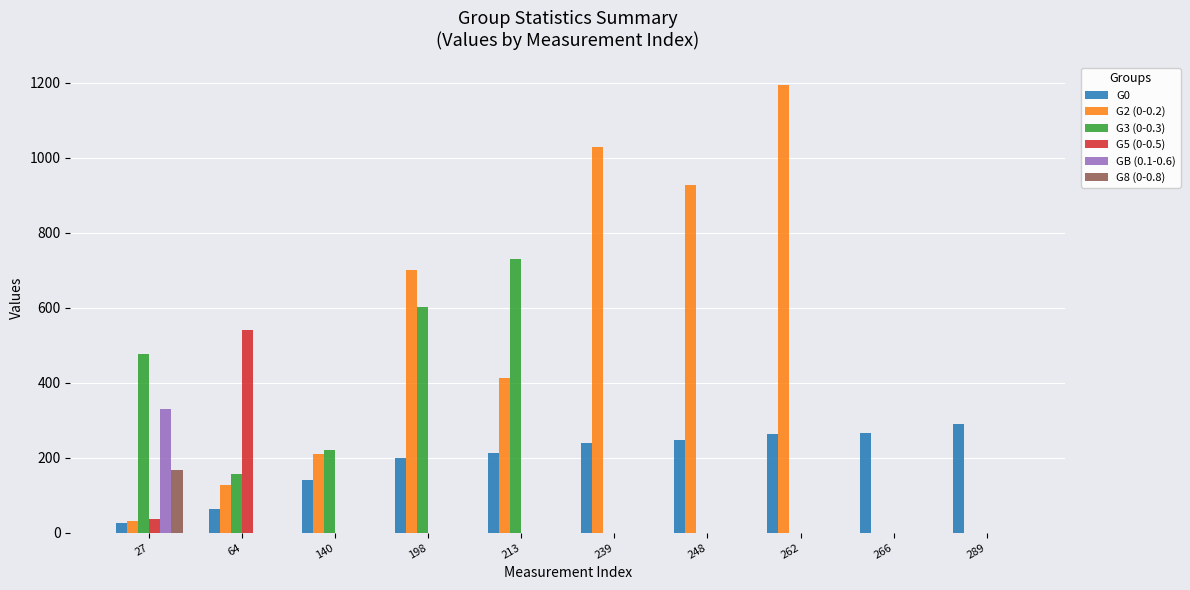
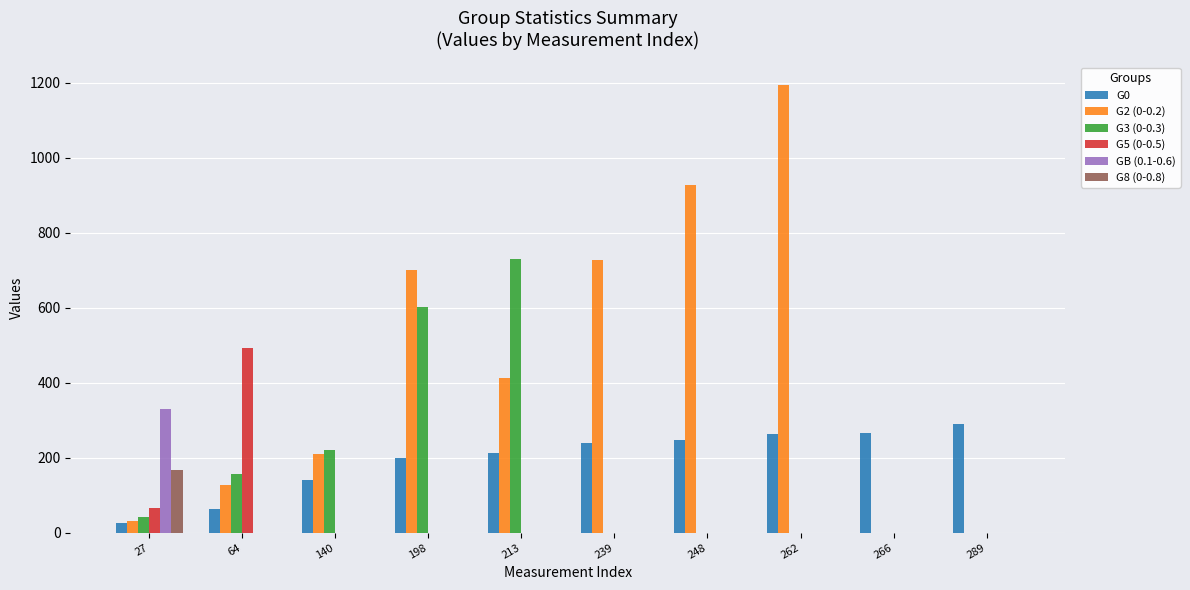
G3 (0-0.3), 27: 480 -> 40
G5 (0-0.5), 27: 40 -> 70
G5 (0-0.5), 64: 540 -> 490
G2 (0-0.2), 239: 1030 -> 730
